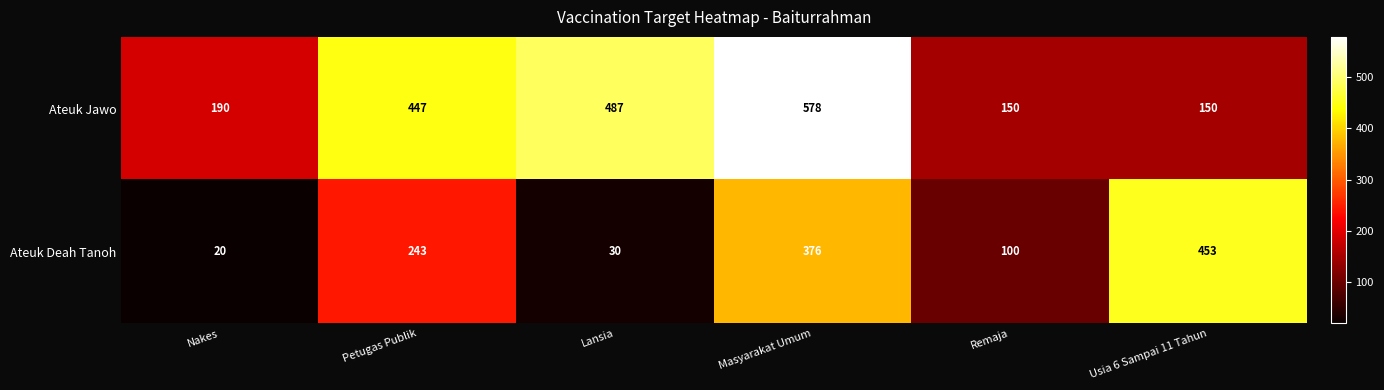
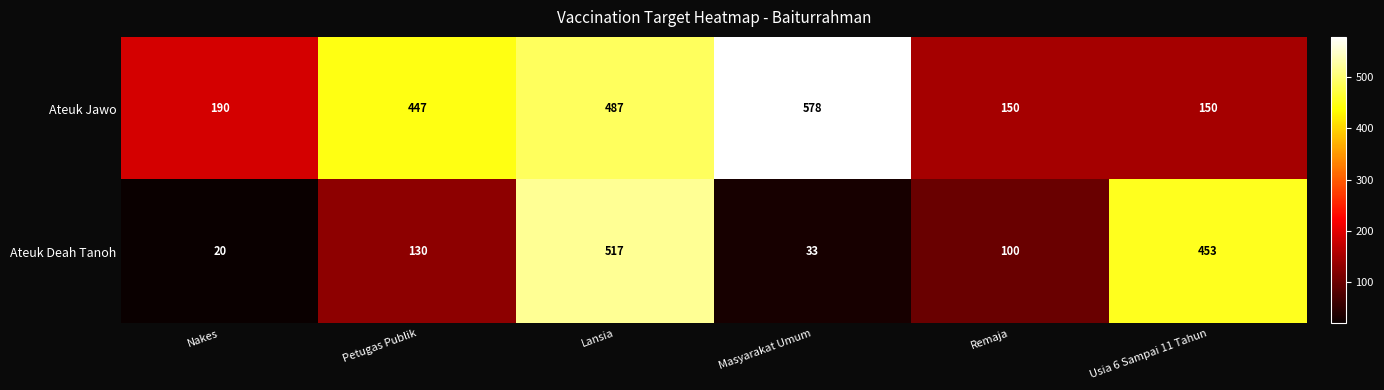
Ateuk Deah Tanoh, Petugas Publik: 243 -> 130
Ateuk Deah Tanoh, Lansia: 30 -> 517
Ateuk Deah Tanoh, Masyarakat Umum: 376 -> 33
